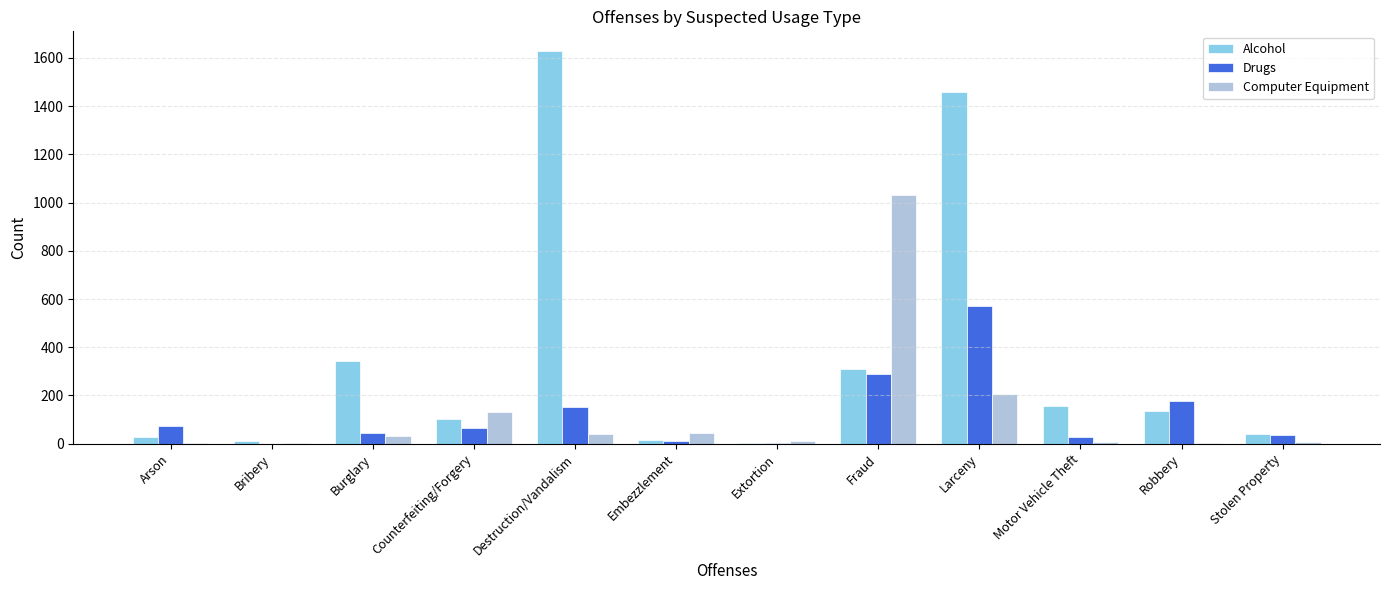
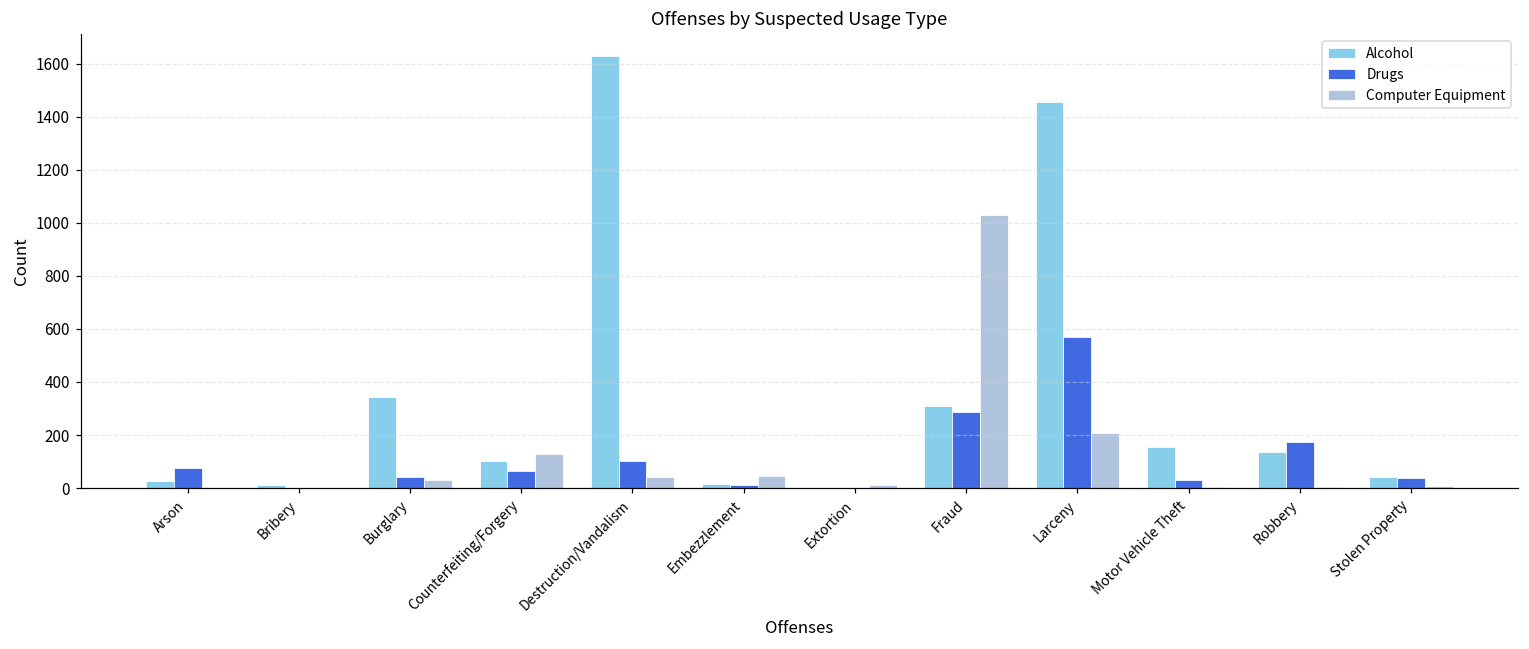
Drugs, Destruction/Vandalism: 150 -> 100
